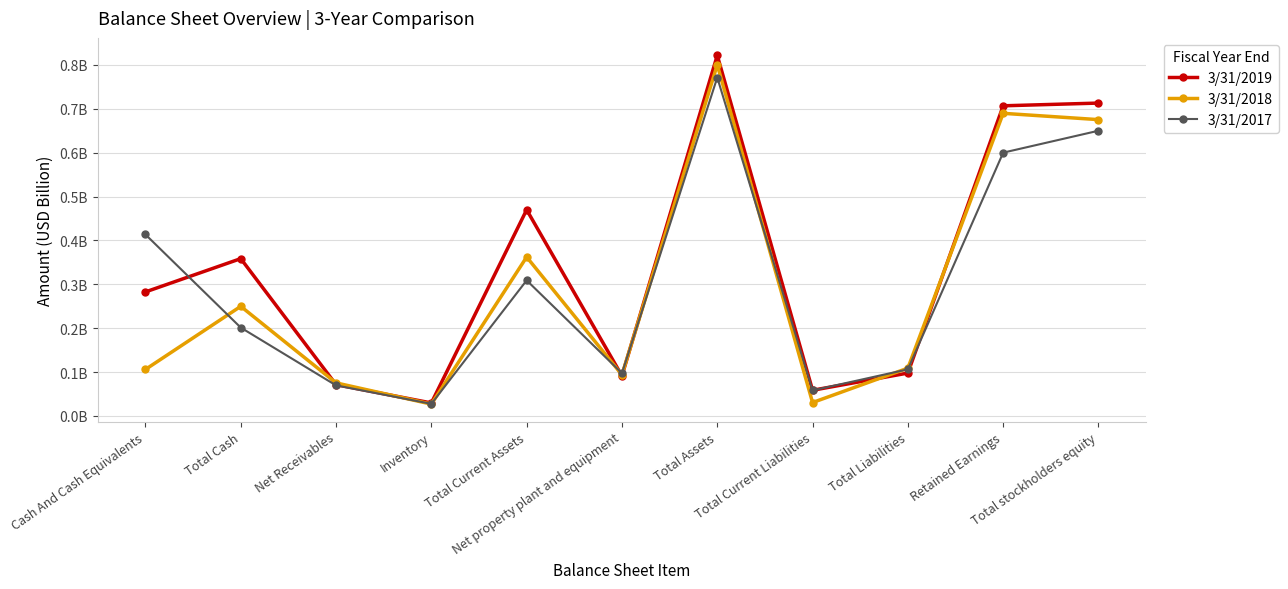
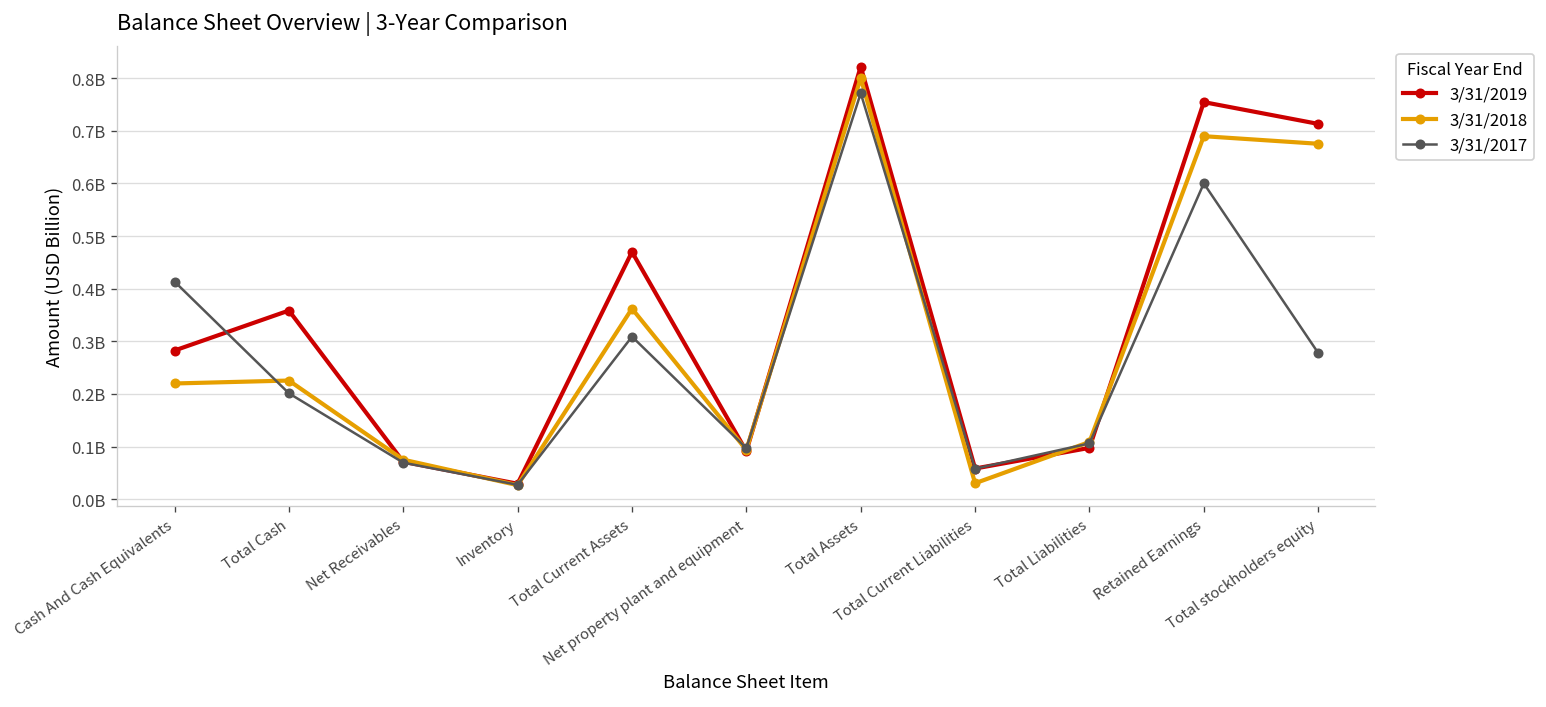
3/31/2018, Cash And Cash Equivalents: 110000000 -> 220000000
3/31/2018, Total Cash: 250000000 -> 230000000
3/31/2019, Retained Earnings: 710000000 -> 750000000
3/31/2017, Total stockholders equity: 650000000 -> 280000000
